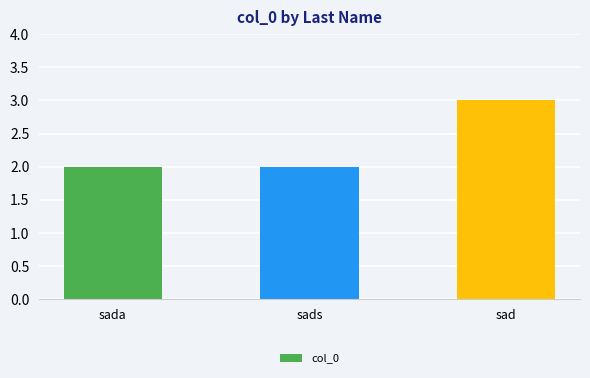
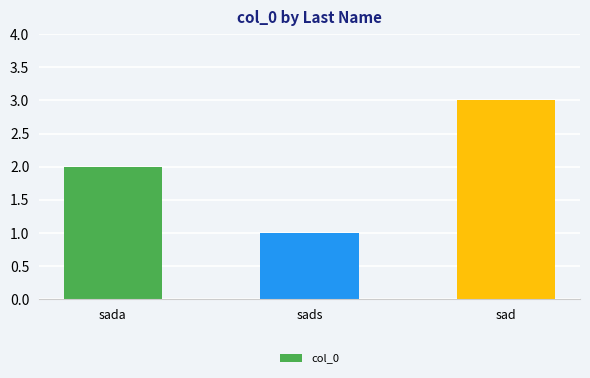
sads: 2 -> 1
